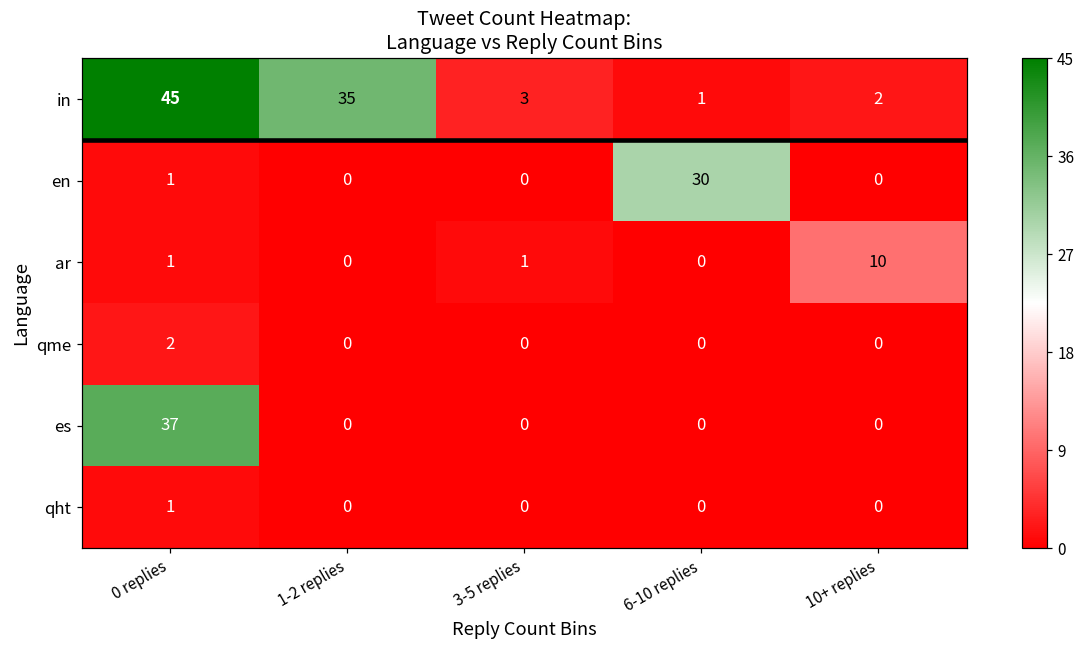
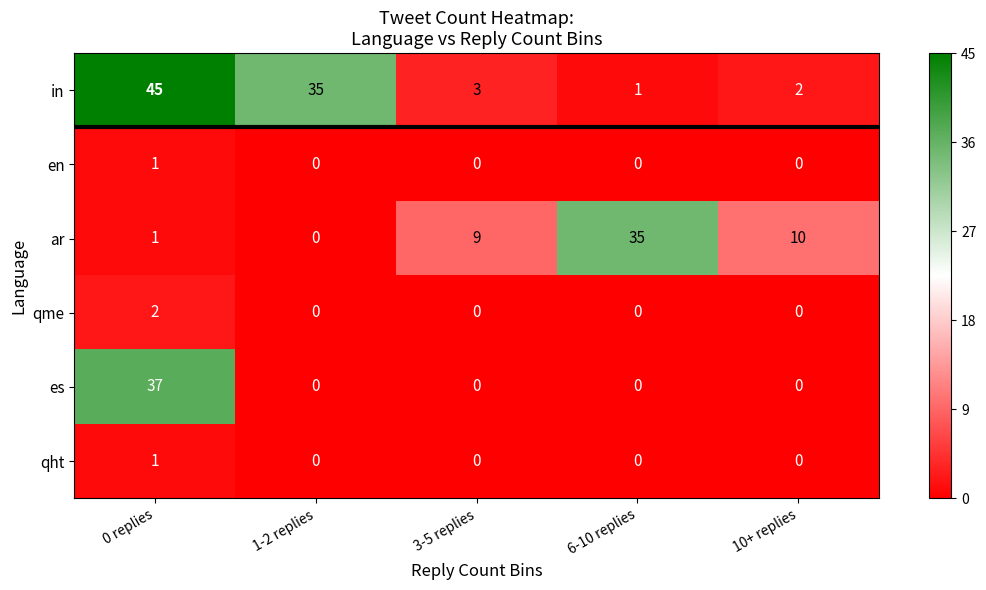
en, 6-10 replies: 30 -> 0
ar, 3-5 replies: 1 -> 9
ar, 6-10 replies: 0 -> 35
